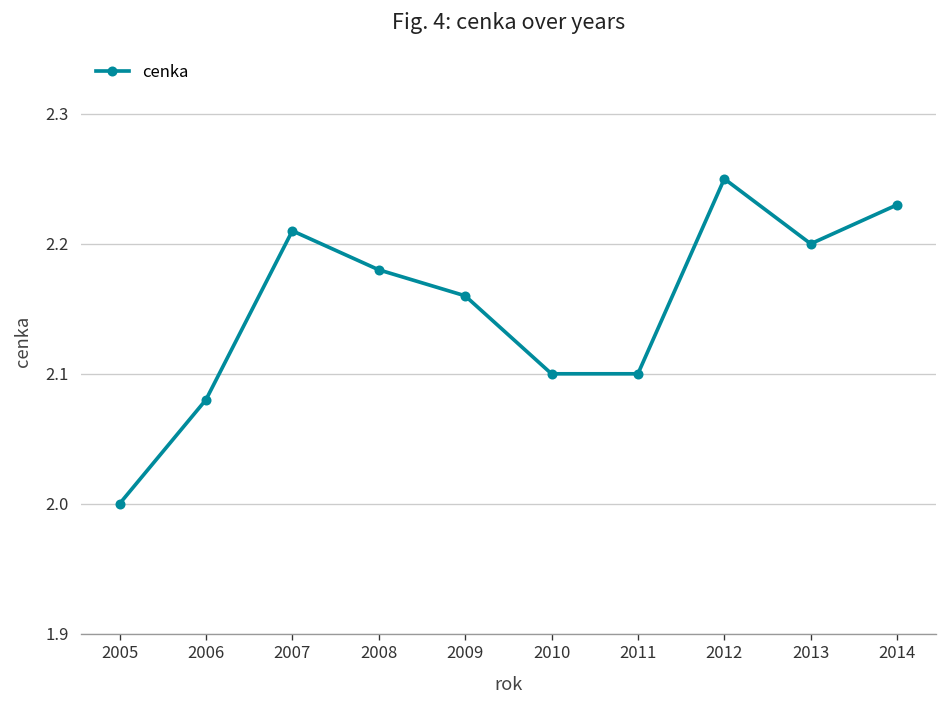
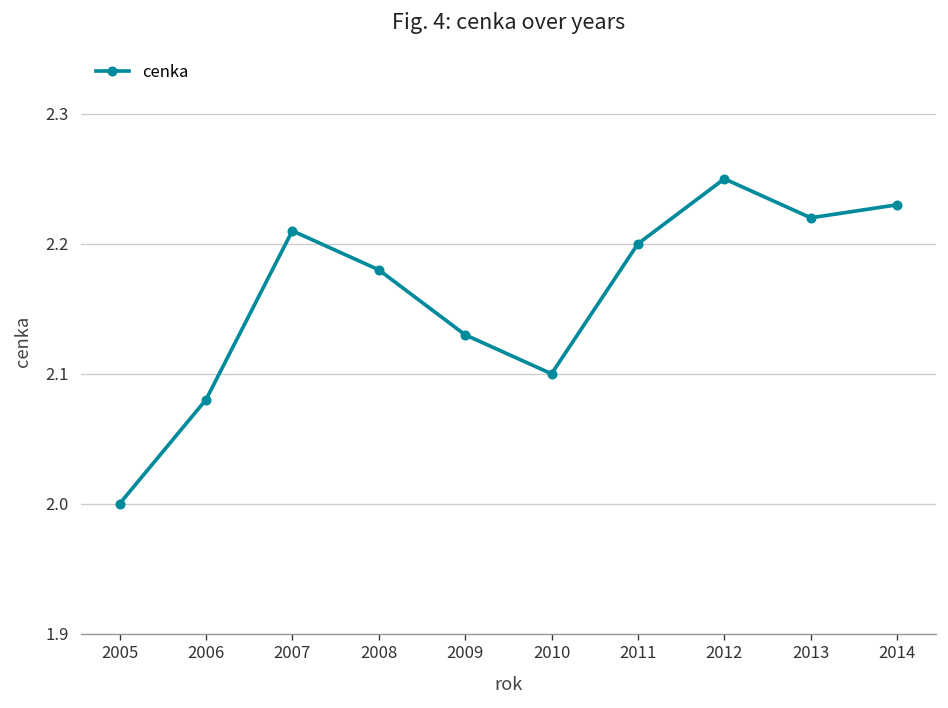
2009: 2.16 -> 2.13
2011: 2.1 -> 2.2
2013: 2.20 -> 2.22
